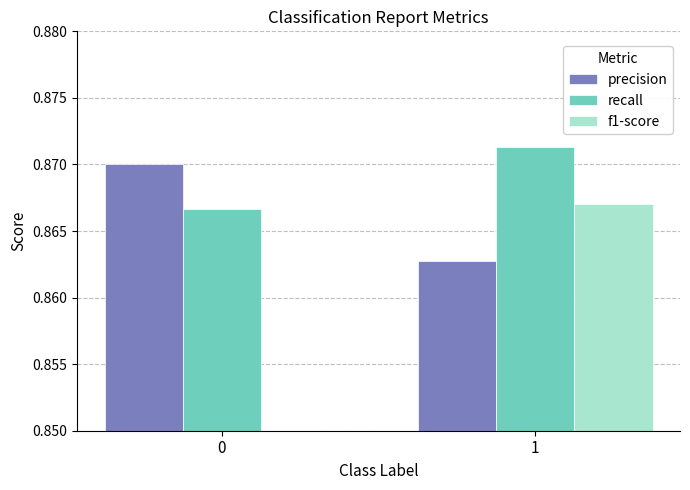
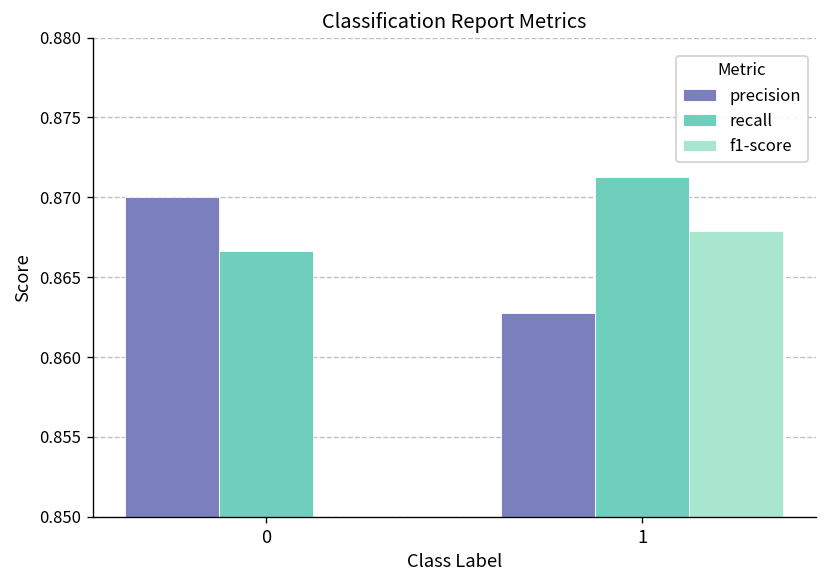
f1-score, 1: 0.8670 -> 0.8679
